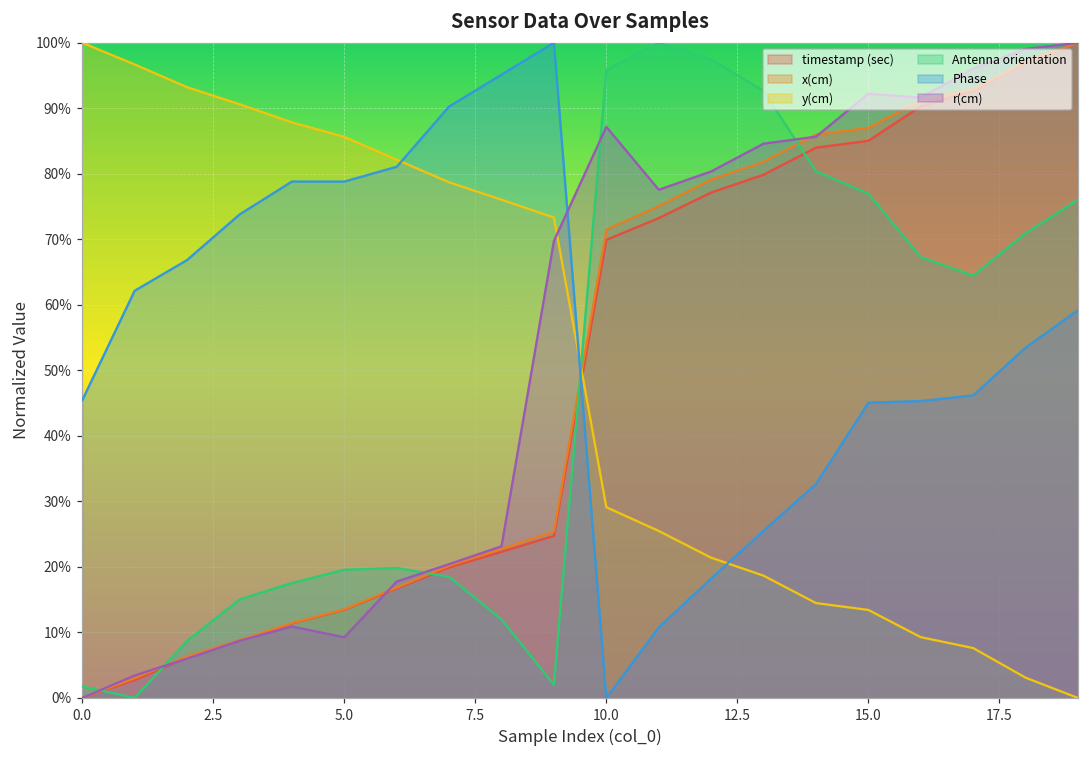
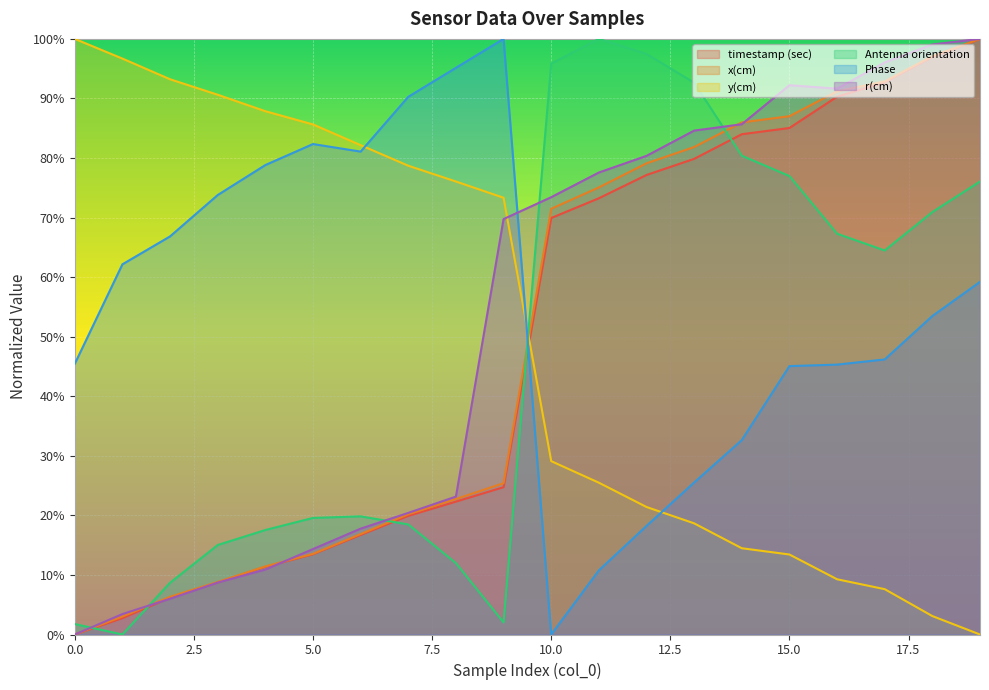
Phase, 5.0: 79% -> 82%
r(cm), 5.0: 9% -> 14%
r(cm), 10.0: 87% -> 73%
